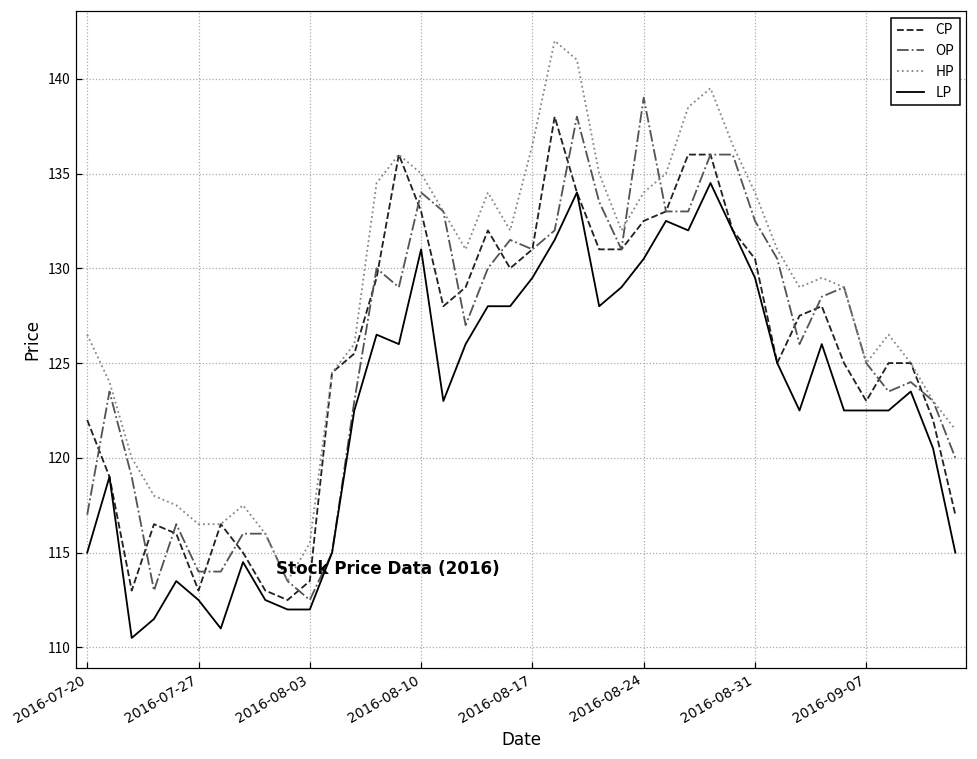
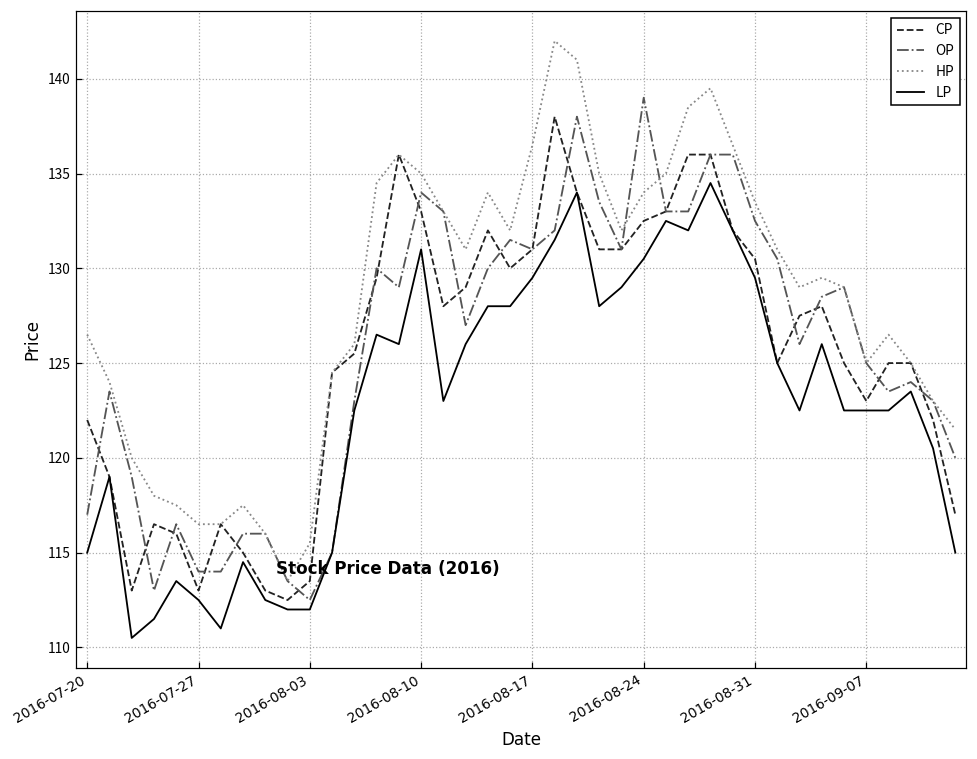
HP, 2016-08-31: 134.0 -> 133.5
